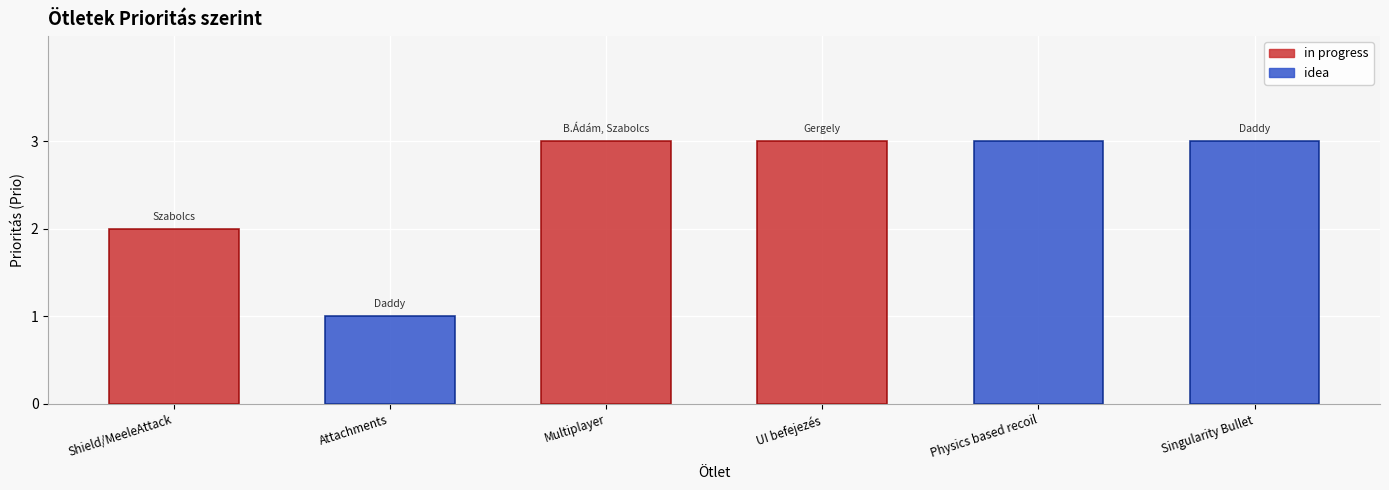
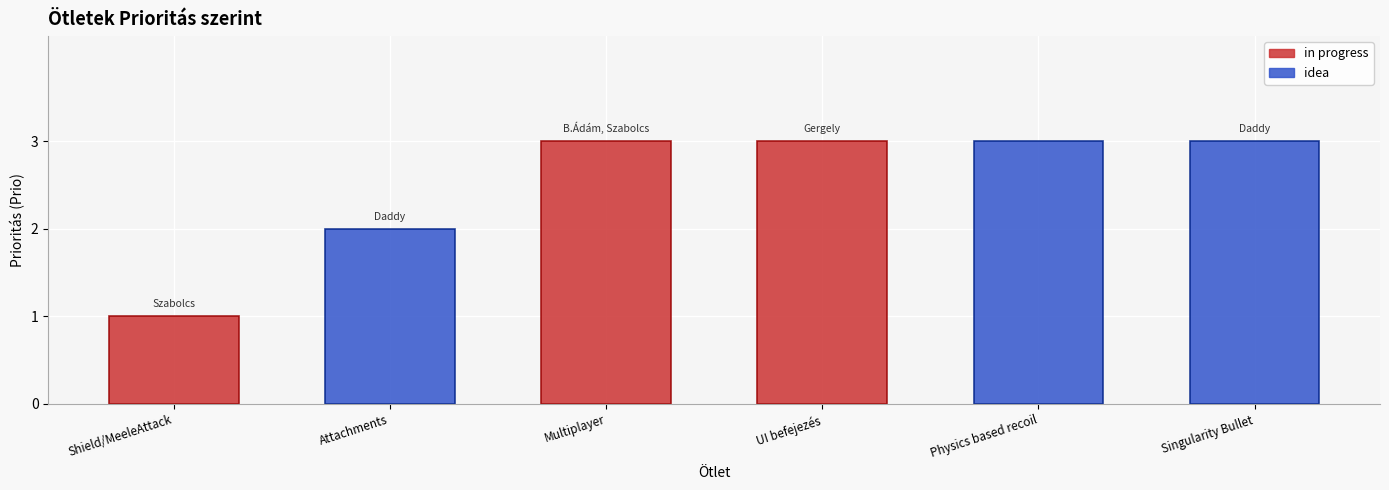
Shield/MeeleAttack: 2 -> 1
Attachments: 1 -> 2
